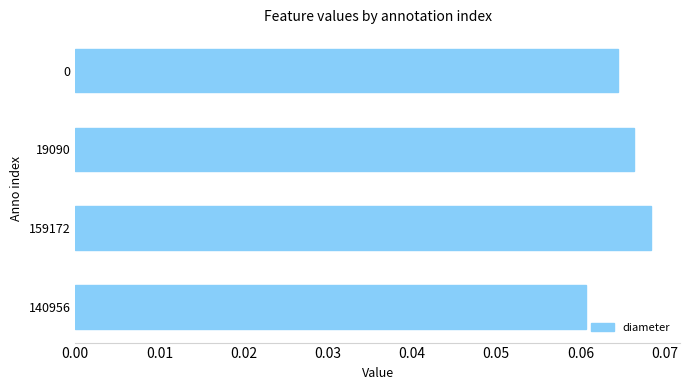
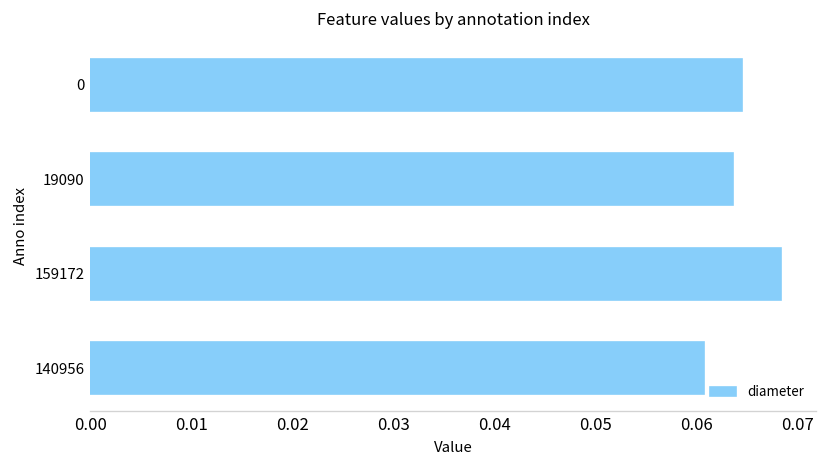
19090: 0.066 -> 0.064
